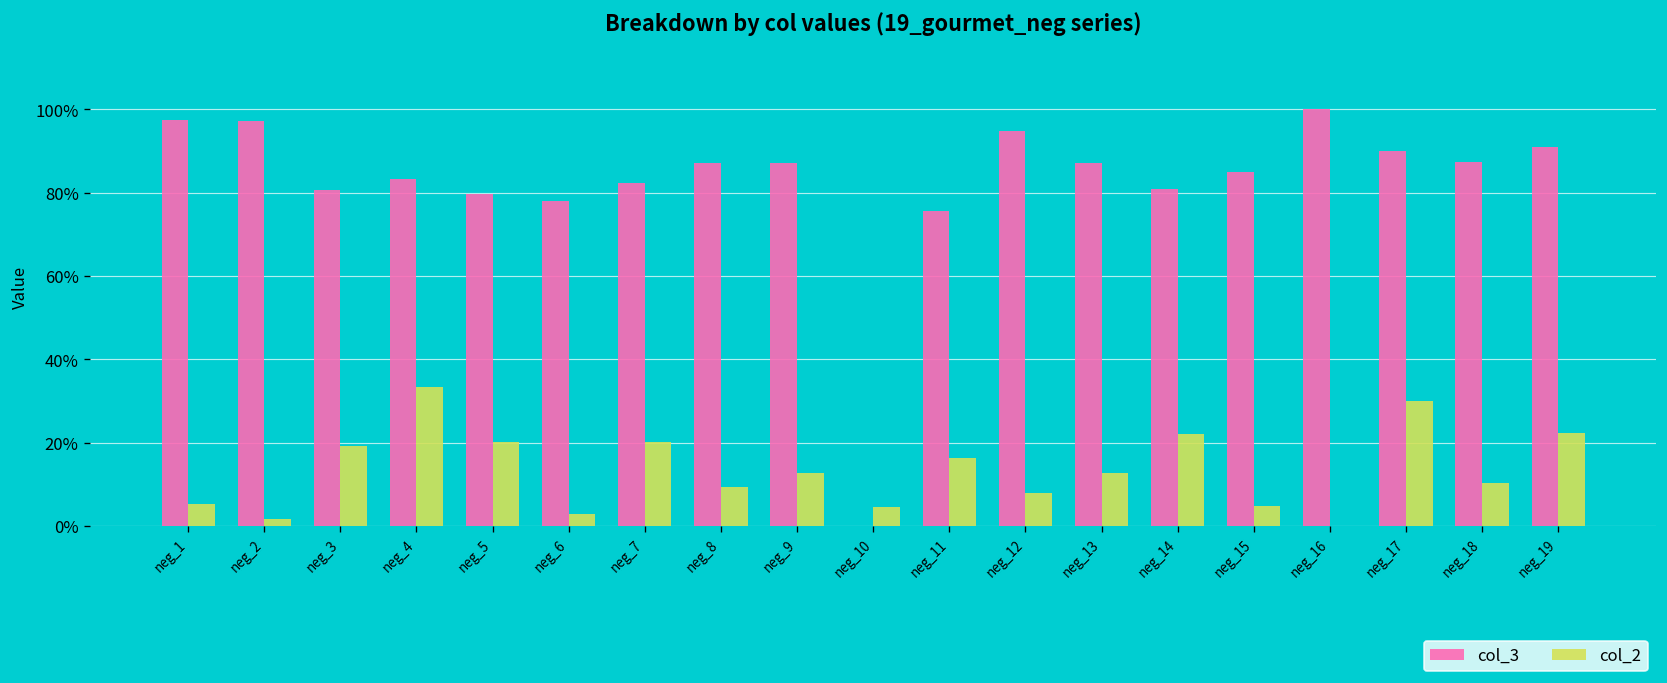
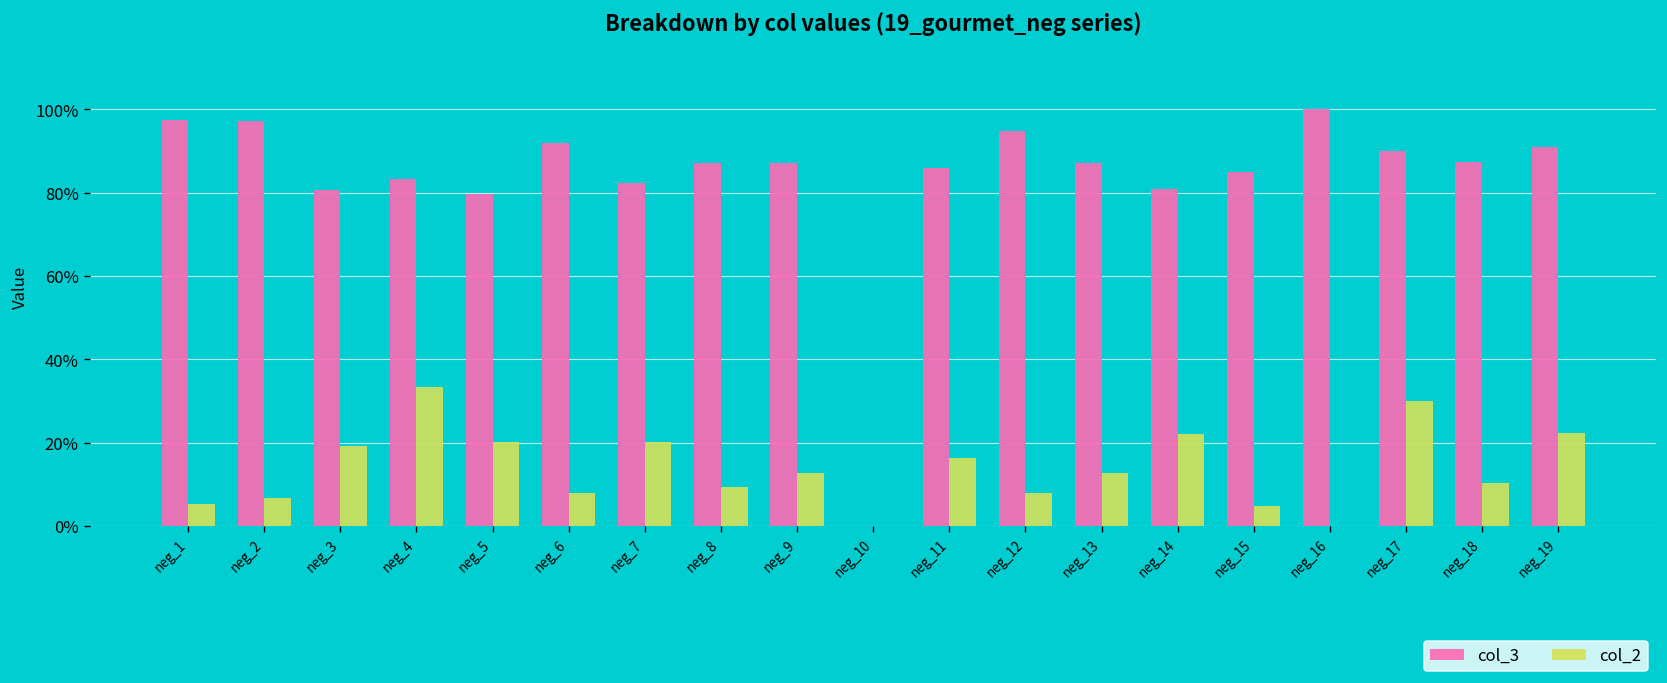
col_2, neg_2: 2% -> 7%
col_3, neg_6: 78% -> 92%
col_2, neg_6: 3% -> 8%
col_2, neg_10: 5% -> 0%
col_3, neg_11: 76% -> 86%
